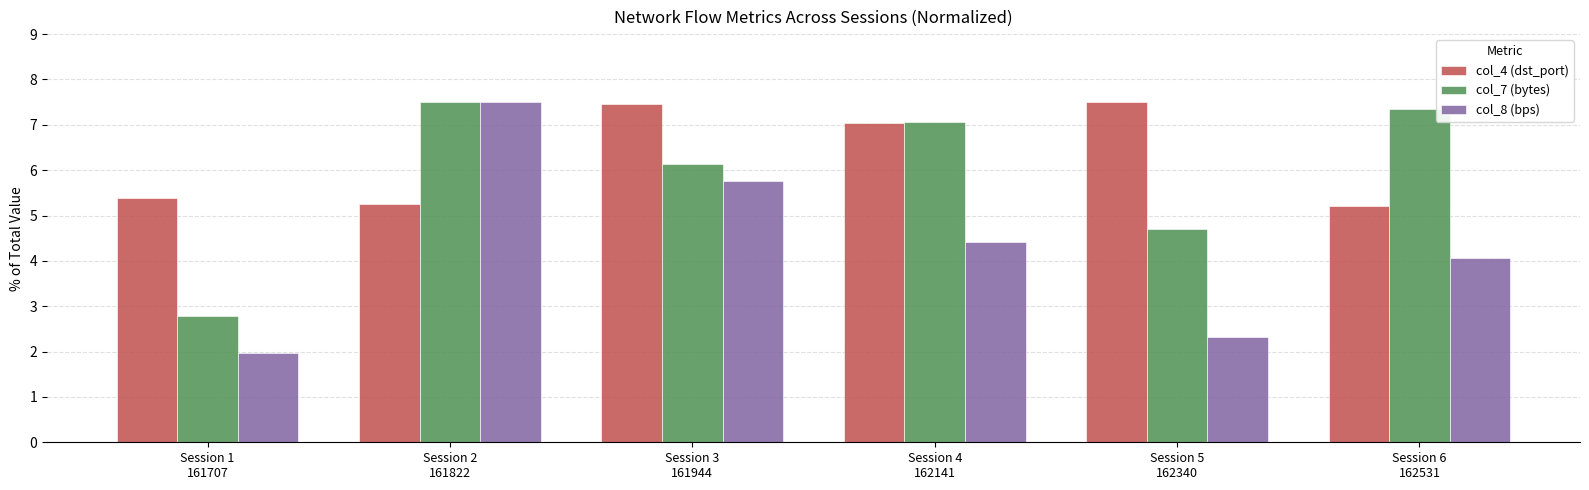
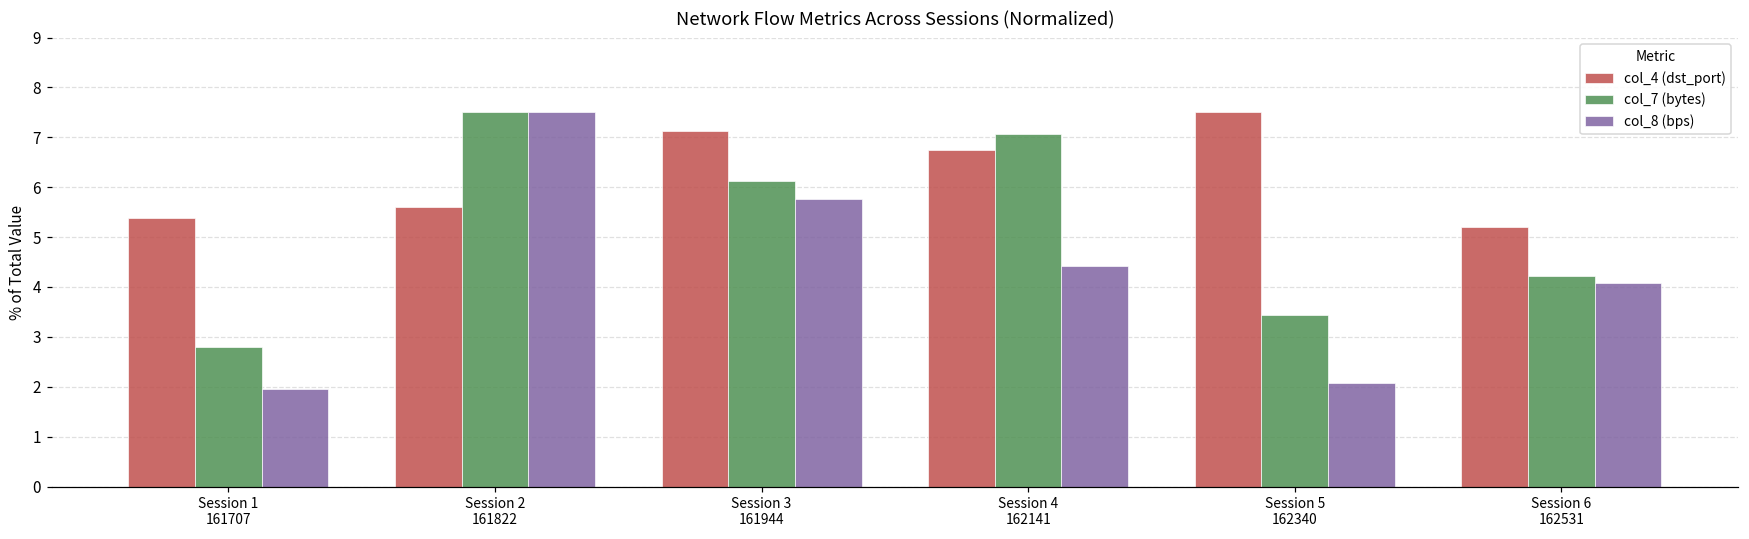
col_4 (dst_port), Session 2 161822: 5.3 -> 5.6
col_4 (dst_port), Session 3 161944: 7.5 -> 7.1
col_4 (dst_port), Session 4 162141: 7.0 -> 6.7
col_7 (bytes), Session 5 162340: 4.7 -> 3.4
col_8 (bps), Session 5 162340: 2.3 -> 2.1
col_7 (bytes), Session 6 162531: 7.3 -> 4.2
